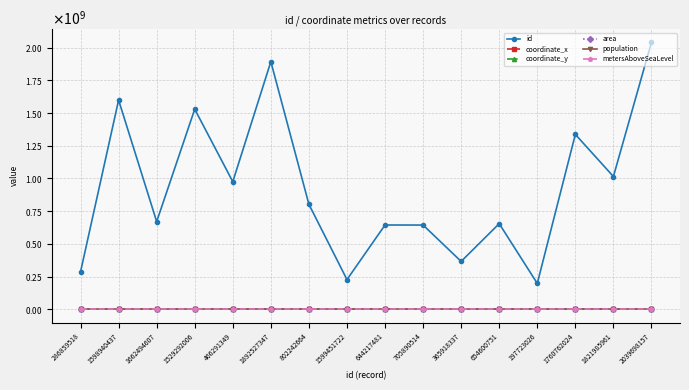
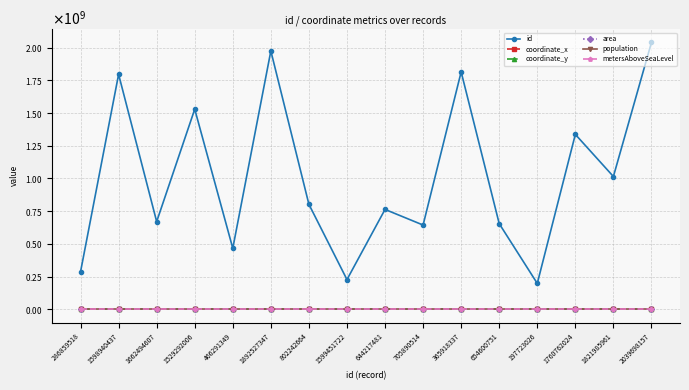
id, 1598940437: 1600000000 -> 1800000000
id, 466291349: 980000000 -> 470000000
id, 1892527347: 1890000000 -> 1970000000
id, 644217481: 640000000 -> 760000000
id, 365918337: 370000000 -> 1810000000
